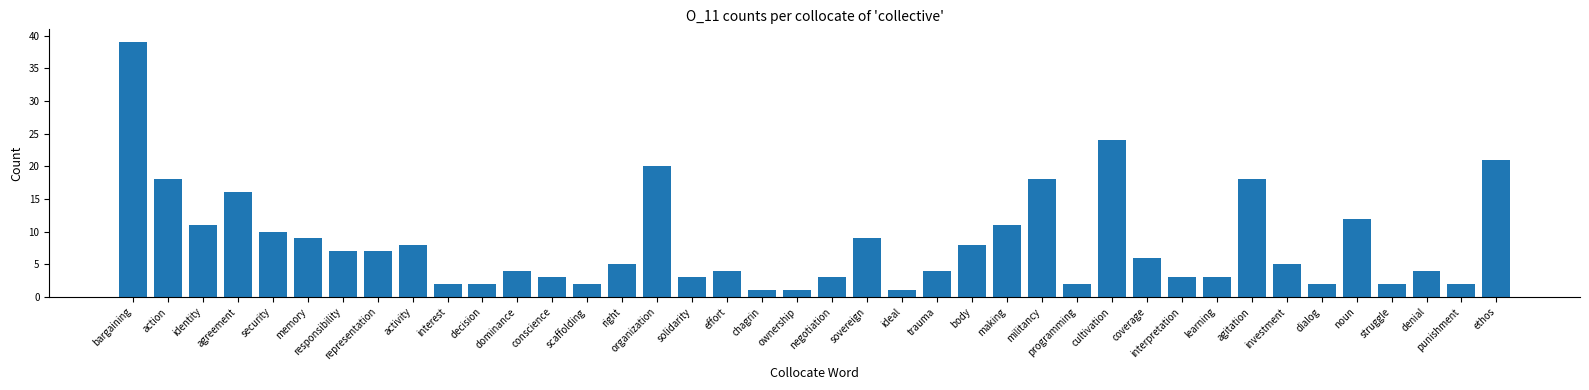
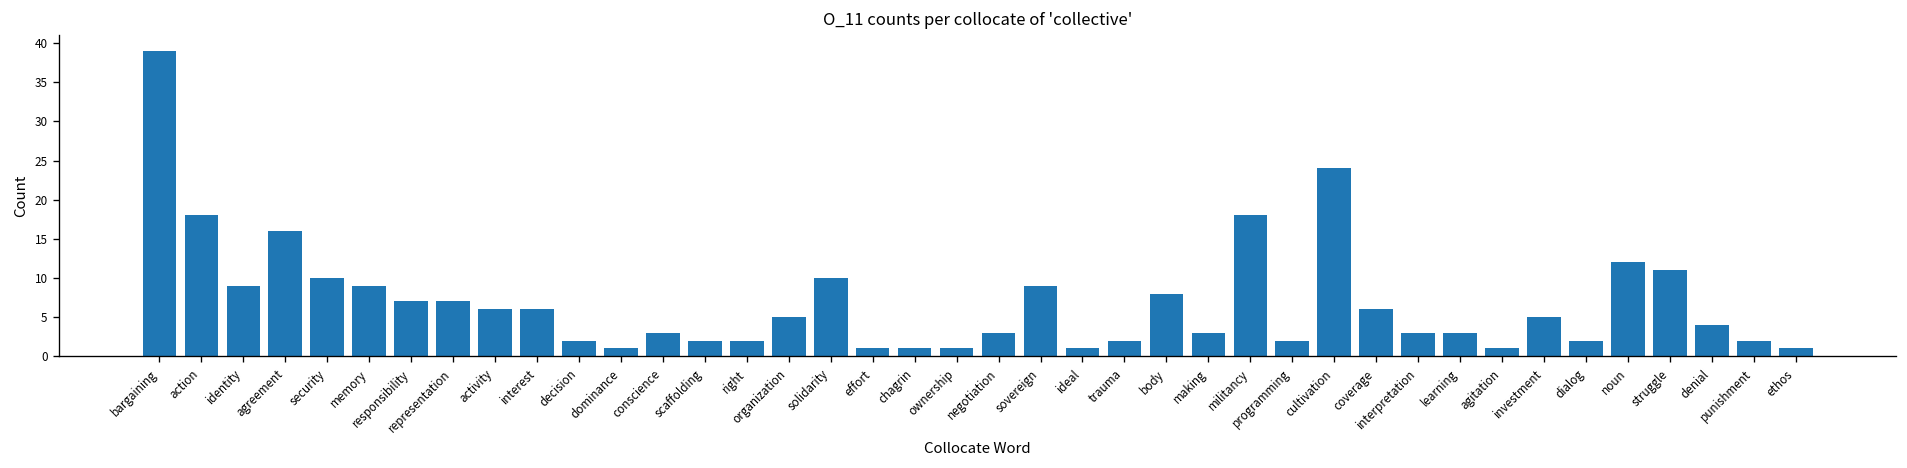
identity: 11 -> 9
activity: 8 -> 6
interest: 2 -> 6
dominance: 4 -> 1
right: 5 -> 2
organization: 20 -> 5
solidarity: 3 -> 10
effort: 4 -> 1
trauma: 4 -> 2
making: 11 -> 3
agitation: 18 -> 1
struggle: 2 -> 11
ethos: 21 -> 1
